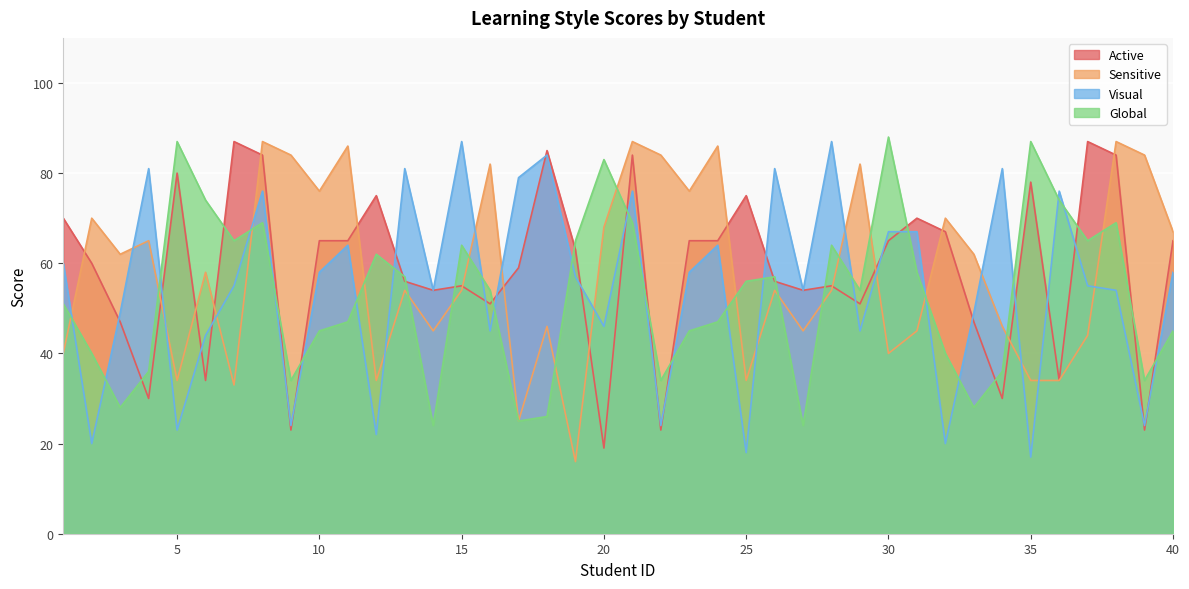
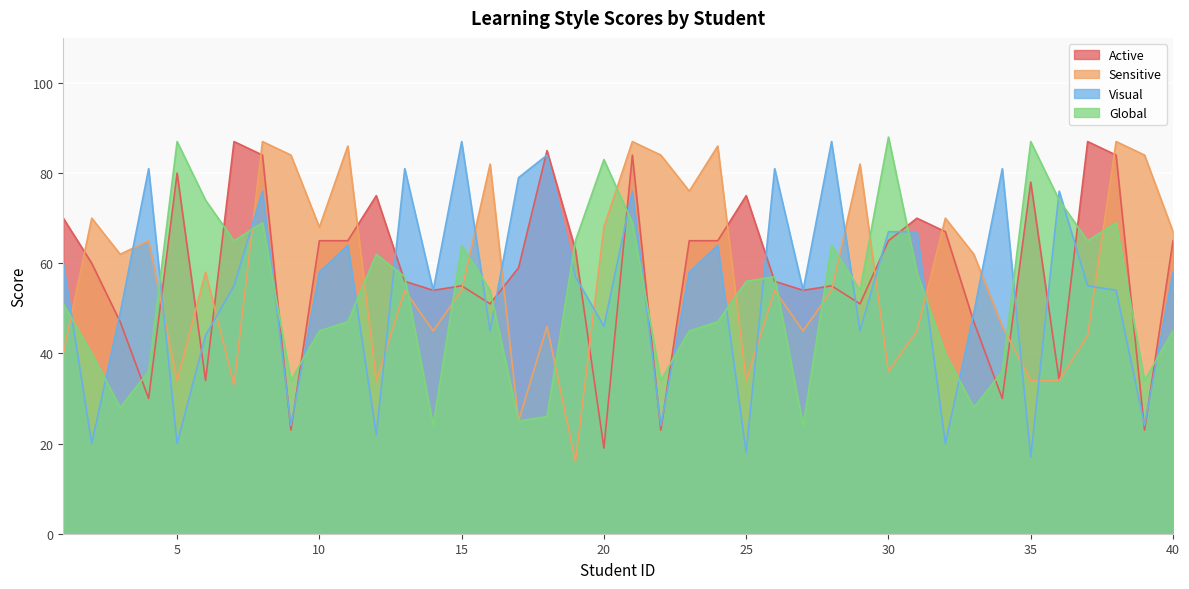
Visual, 5: 23 -> 20
Sensitive, 10: 76 -> 68
Sensitive, 30: 40 -> 36
